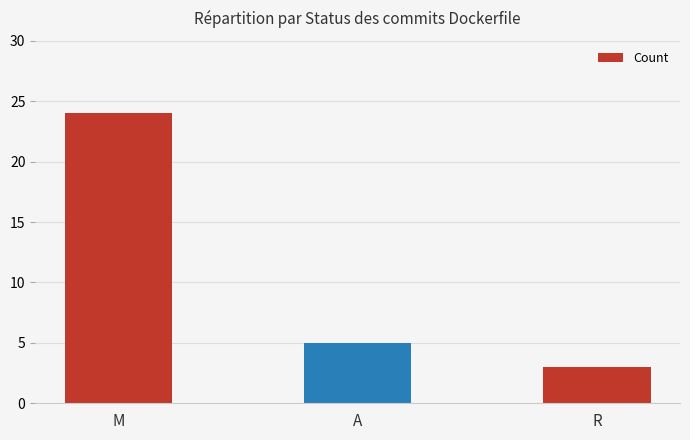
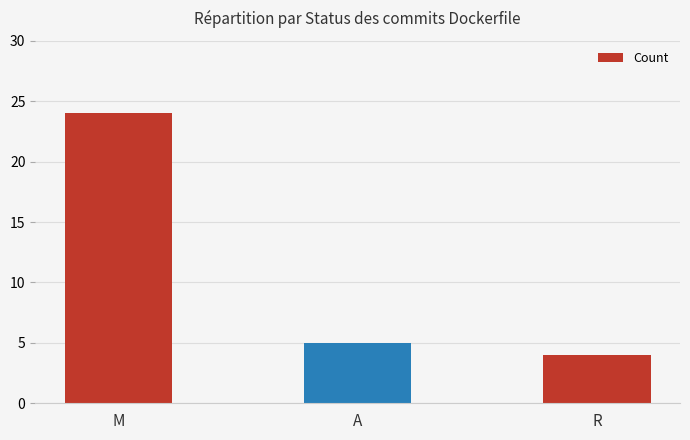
R: 3 -> 4
